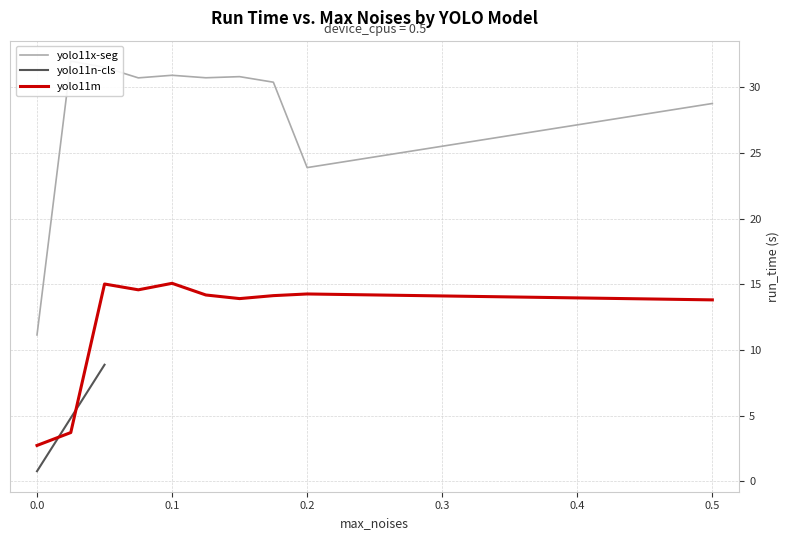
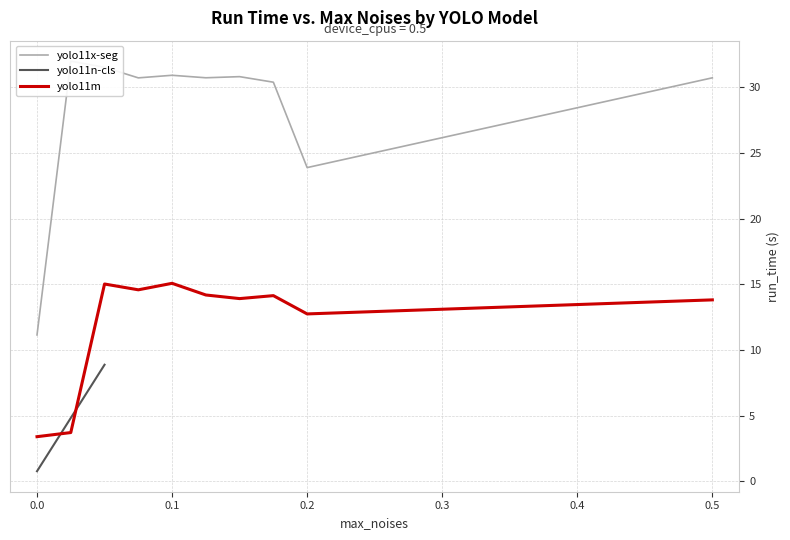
yolo11m, 0.0: 2.7 -> 3.4
yolo11m, 0.2: 14.3 -> 12.7
yolo11x-seg, 0.5: 28.8 -> 30.7
